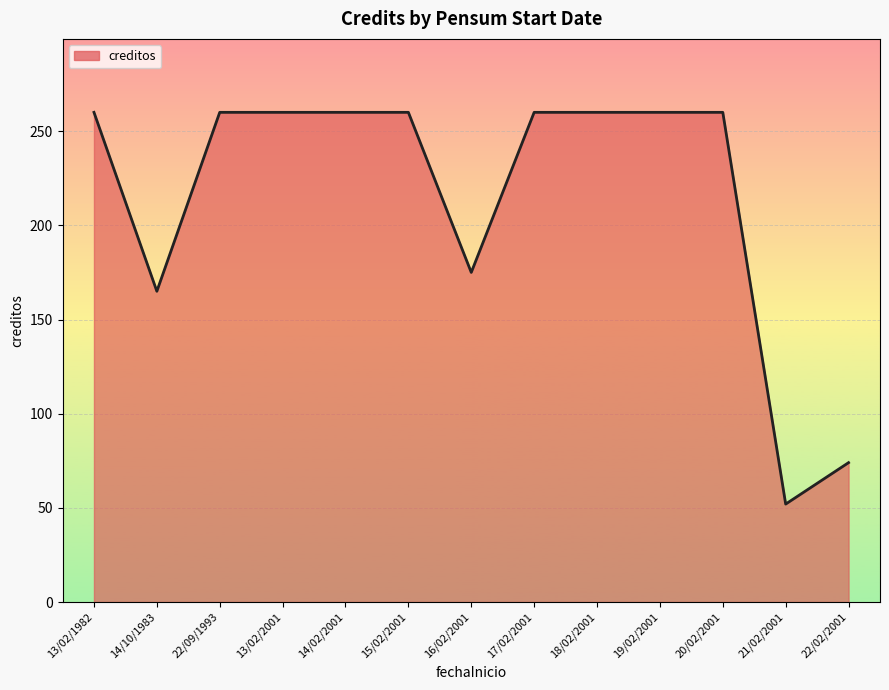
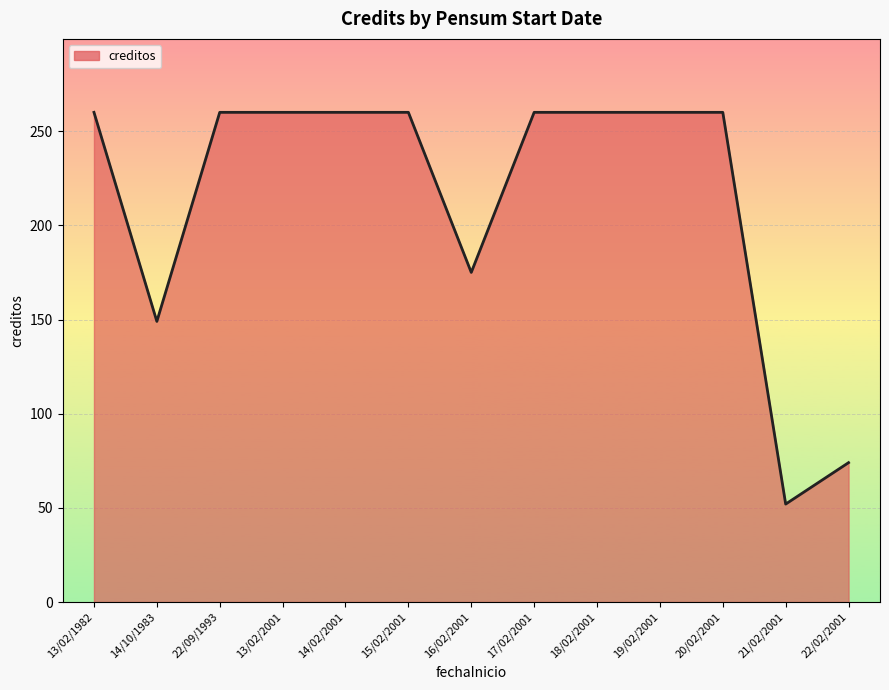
14/10/1983: 165 -> 149
